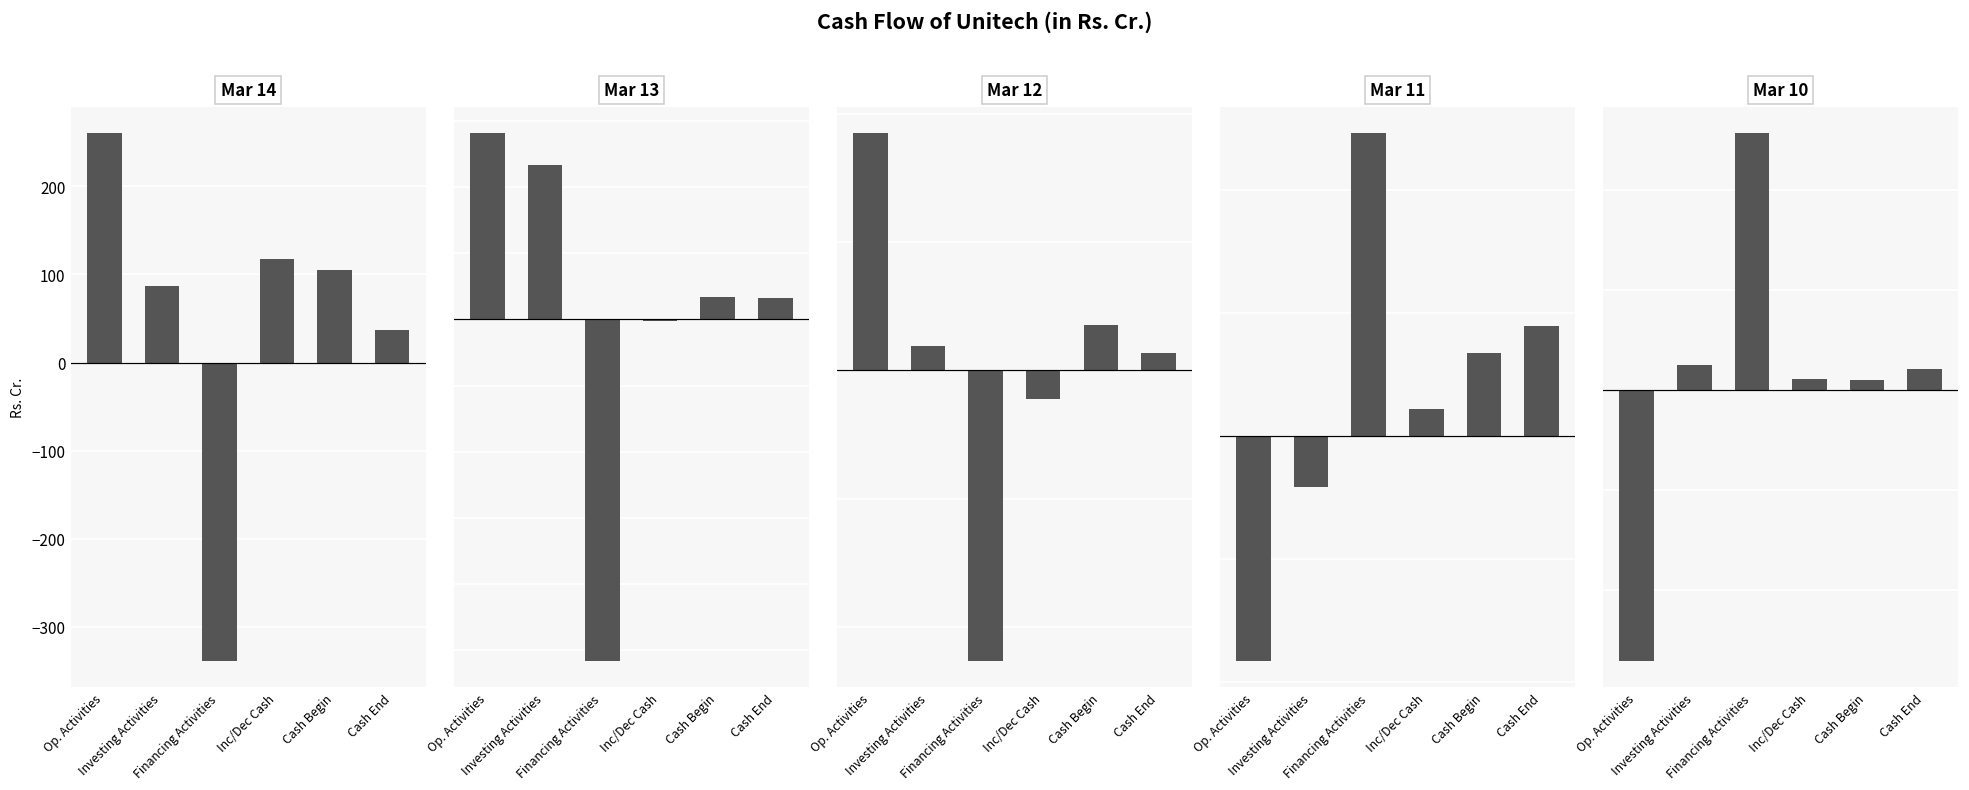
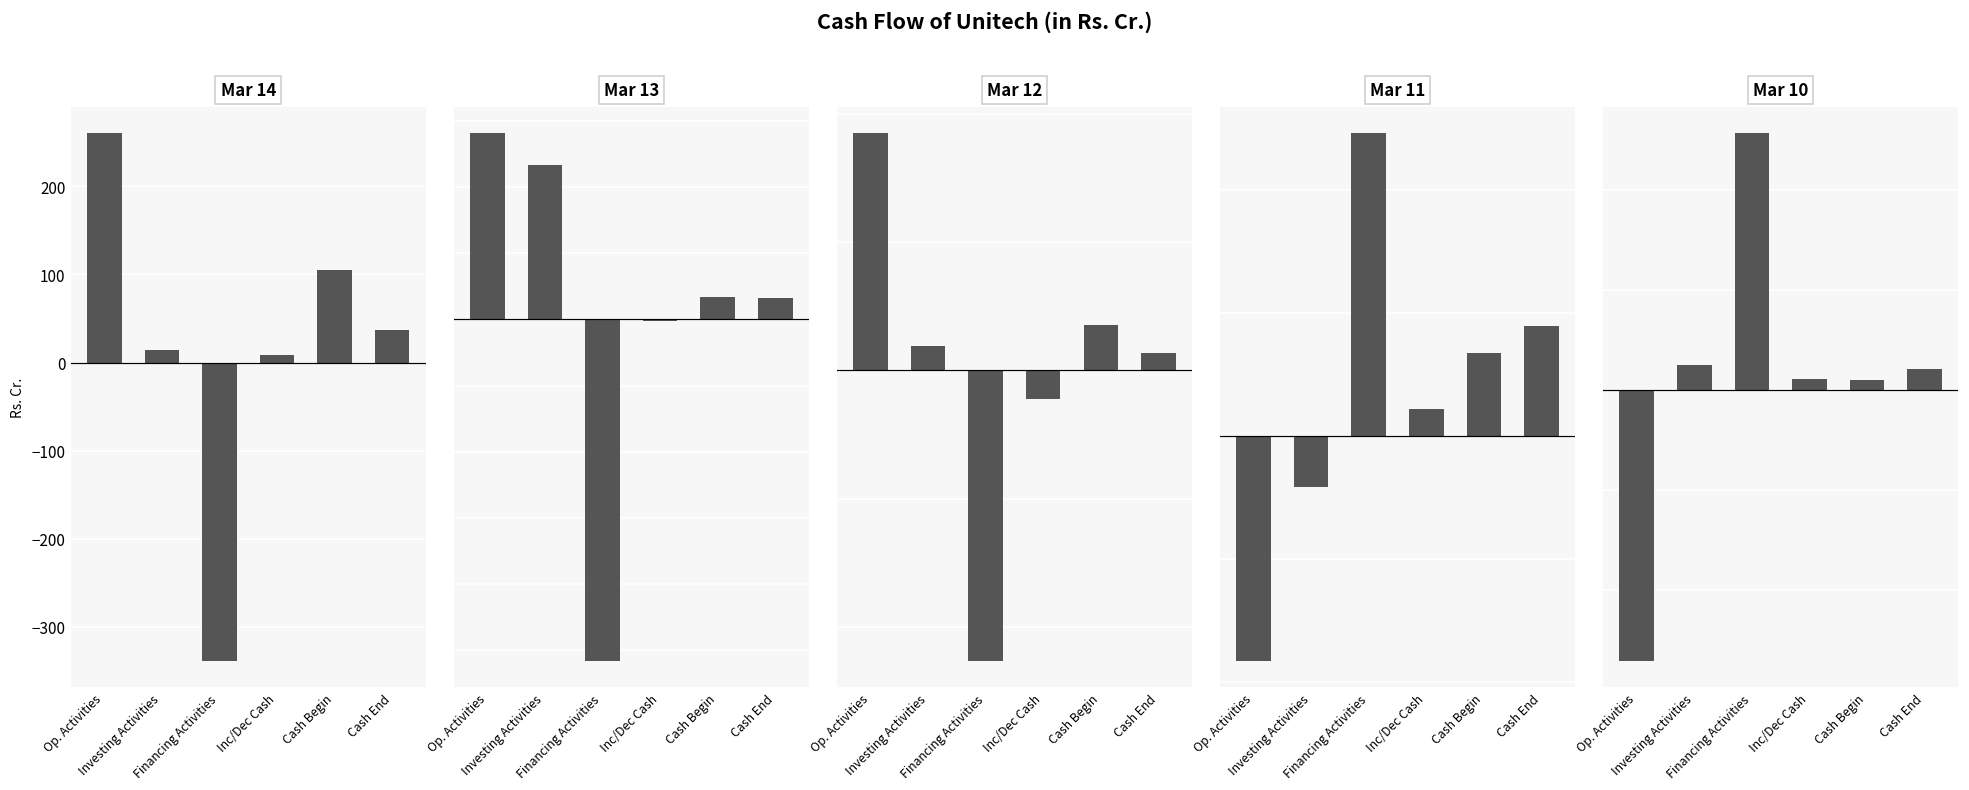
Mar 14, Investing Activities: 90 -> 10
Mar 14, Inc/Dec Cash: 120 -> 10
